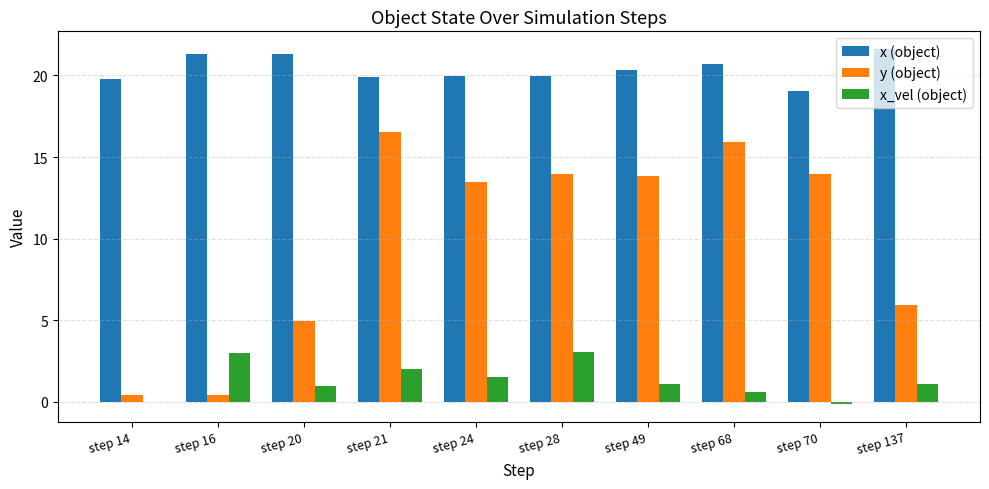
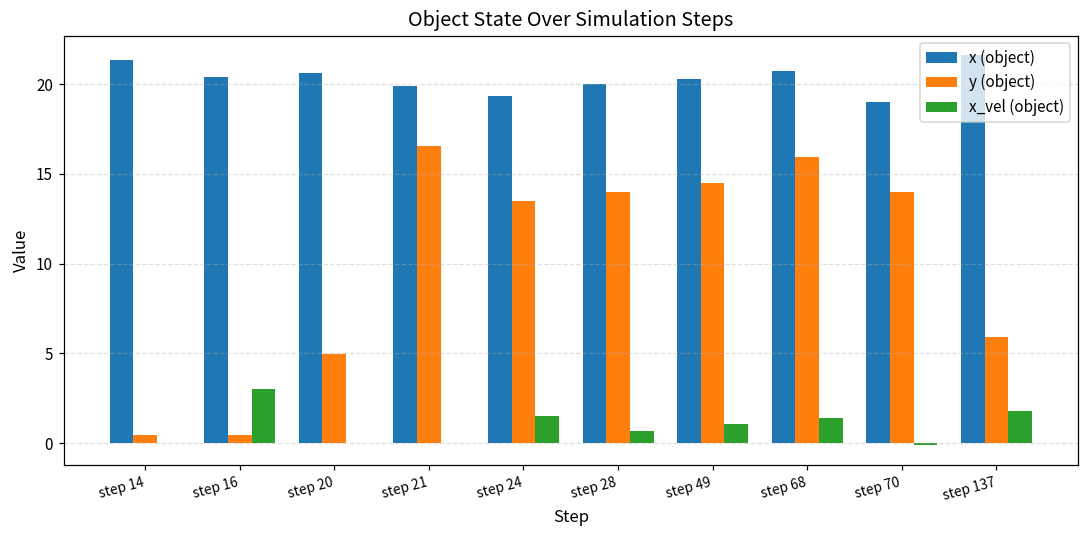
x (object), step 14: 19.8 -> 21.3
x (object), step 16: 21.3 -> 20.4
x (object), step 20: 21.3 -> 20.6
x_vel (object), step 20: 1 -> 0
x_vel (object), step 21: 2 -> 0
x (object), step 24: 19.9 -> 19.3
x_vel (object), step 28: 3.1 -> 0.7
y (object), step 49: 13.8 -> 14.5
x_vel (object), step 68: 0.6 -> 1.4
x_vel (object), step 137: 1.1 -> 1.8
